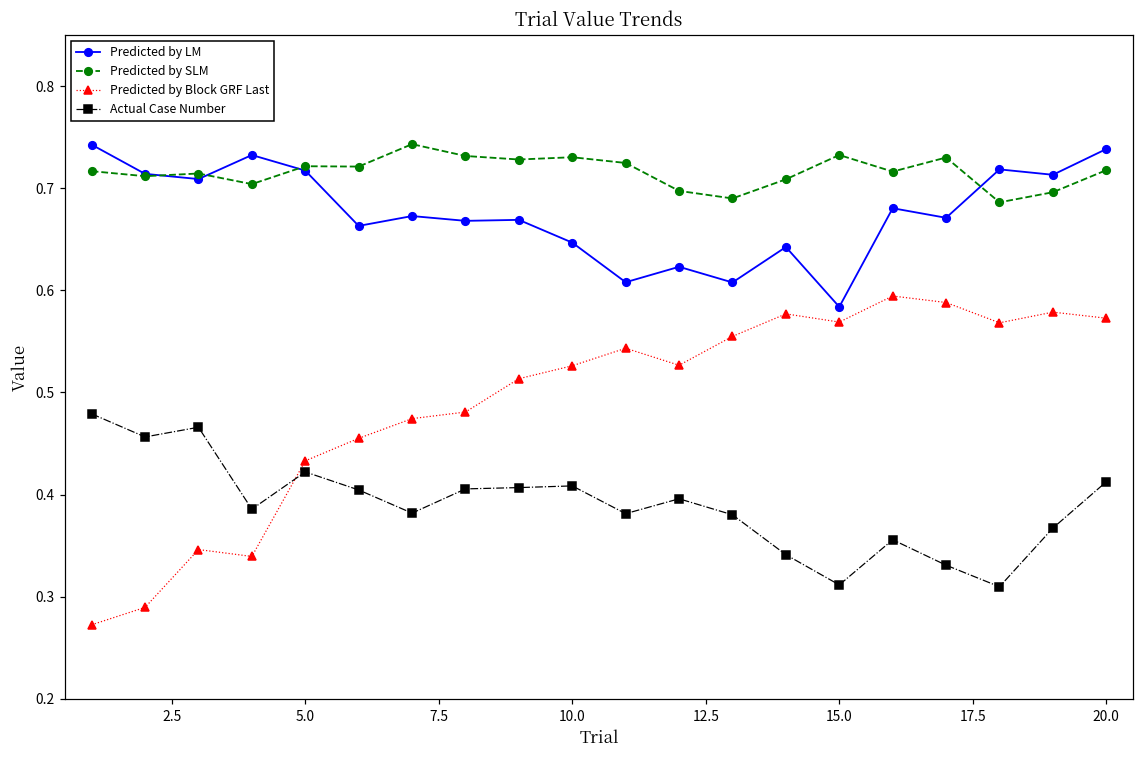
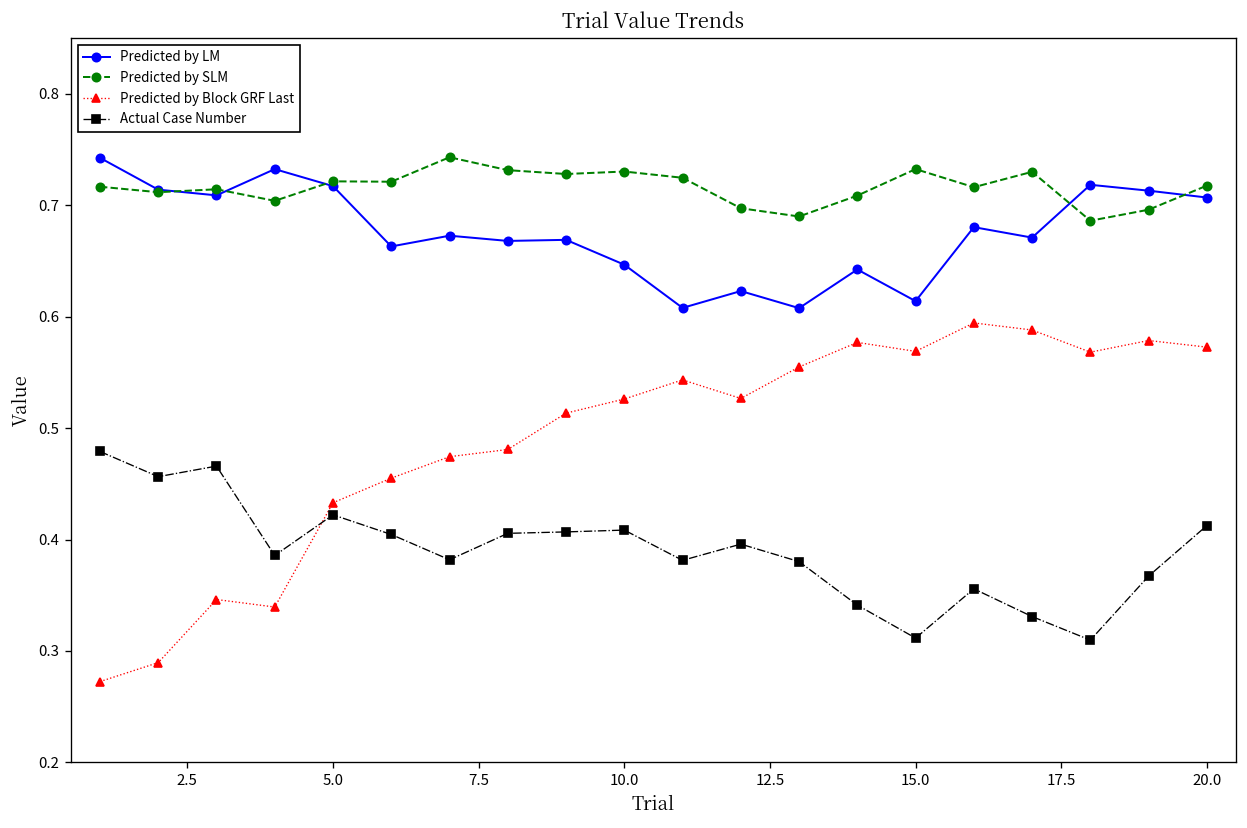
Predicted by LM, 15.0: 0.58 -> 0.61
Predicted by LM, 20.0: 0.74 -> 0.71
